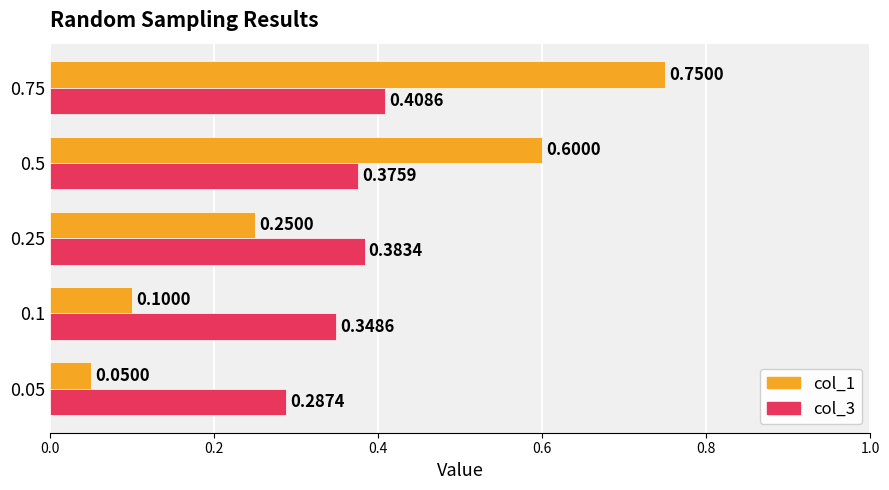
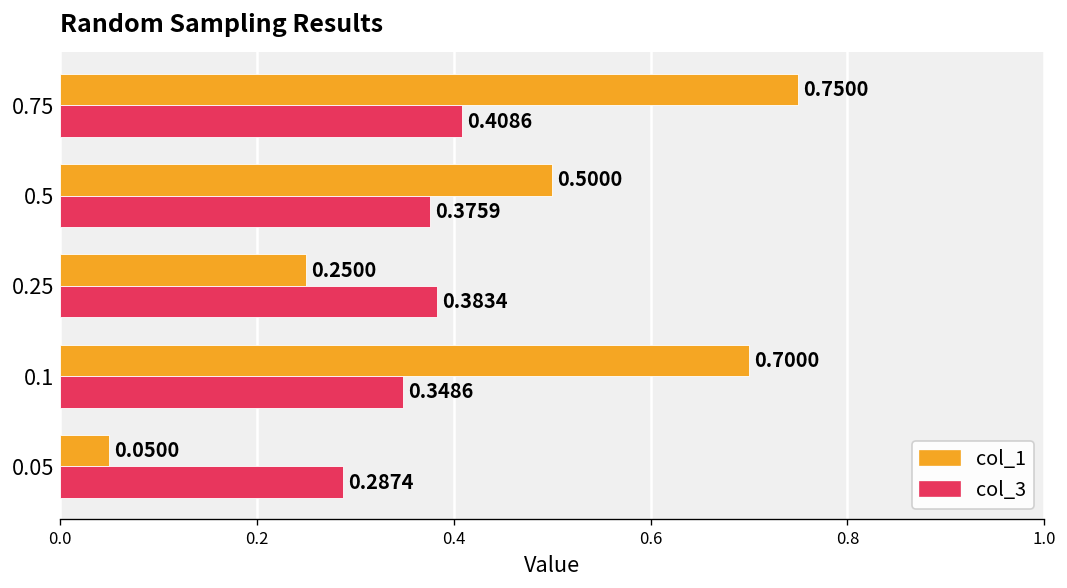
col_1, 0.5: 0.6000 -> 0.5000
col_1, 0.1: 0.1000 -> 0.7000
